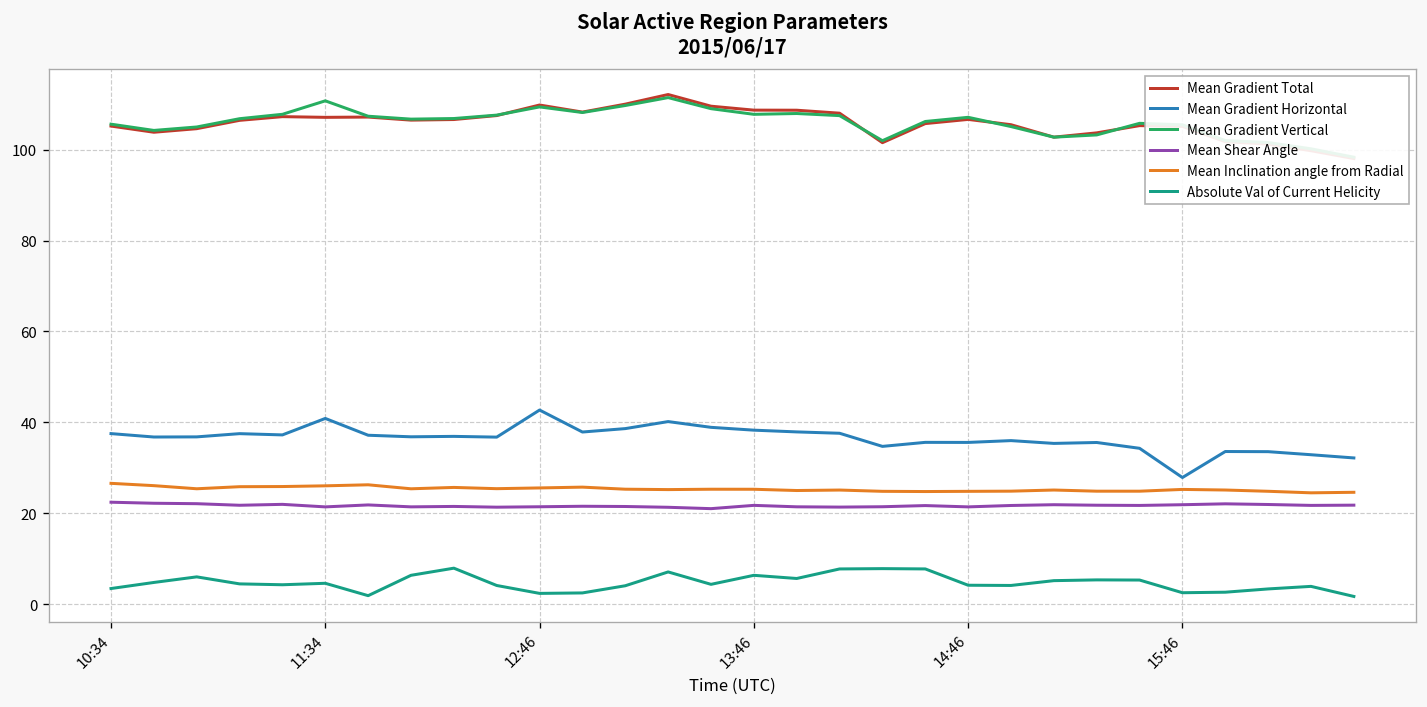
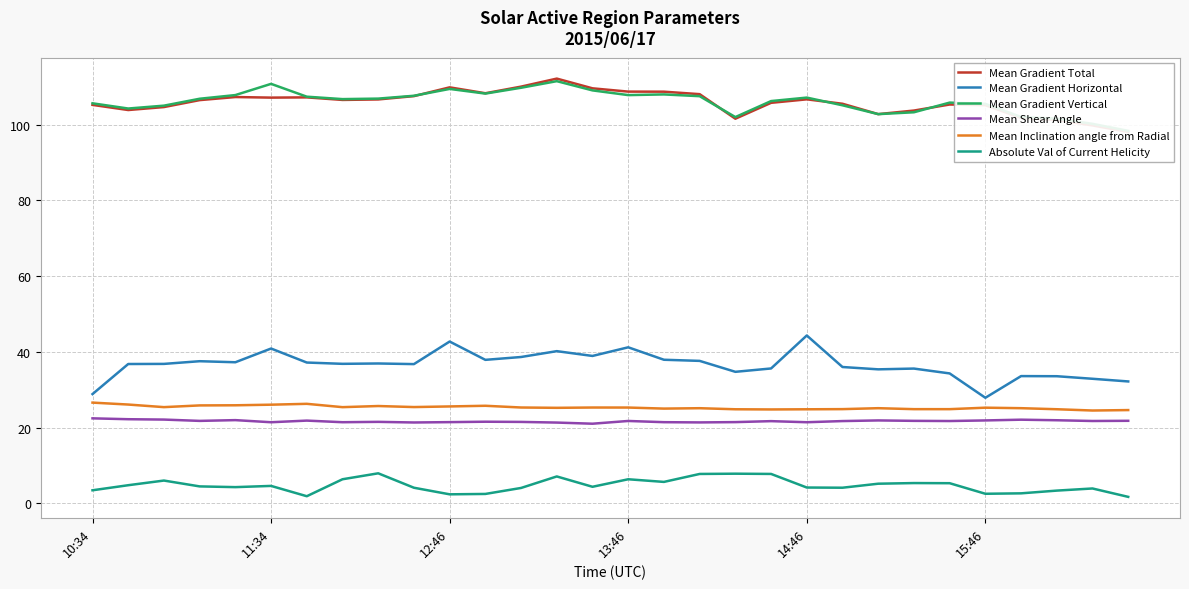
Mean Gradient Horizontal, 10:34: 38 -> 29
Mean Gradient Horizontal, 13:46: 38 -> 41
Mean Gradient Horizontal, 14:46: 36 -> 44
